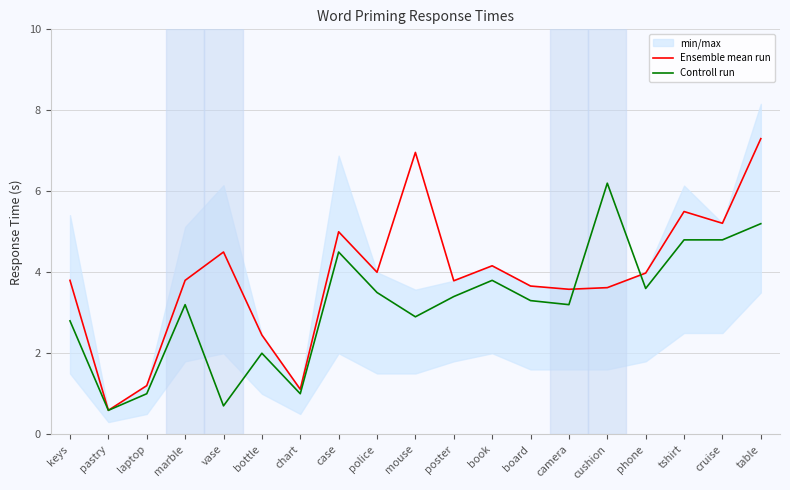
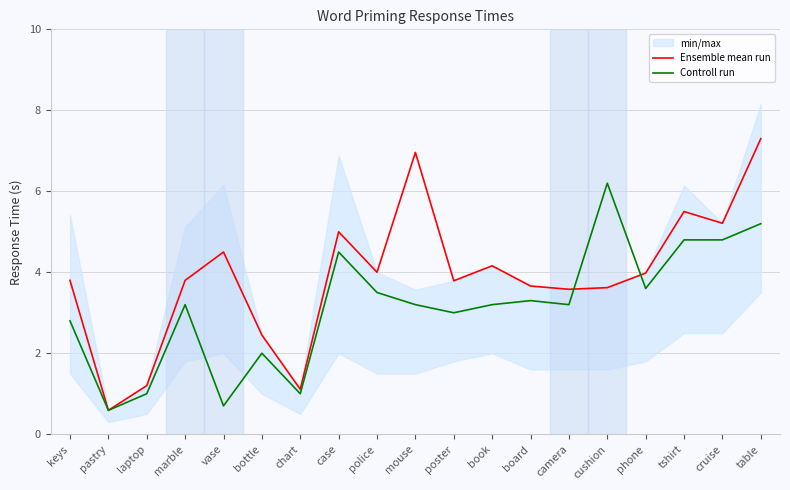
Controll run, mouse: 2.9 -> 3.2
Controll run, poster: 3.4 -> 3.0
Controll run, book: 3.8 -> 3.2
